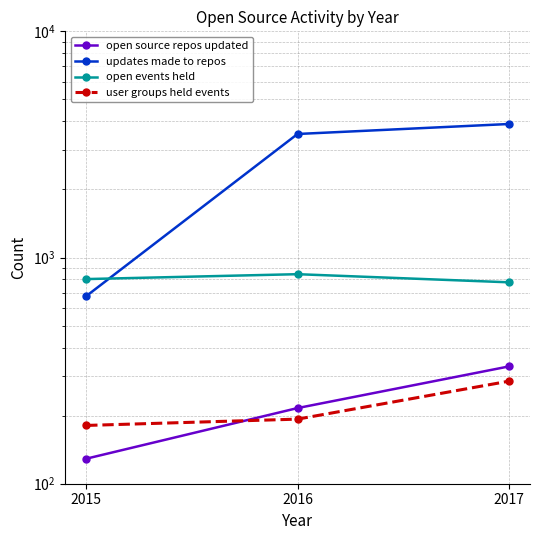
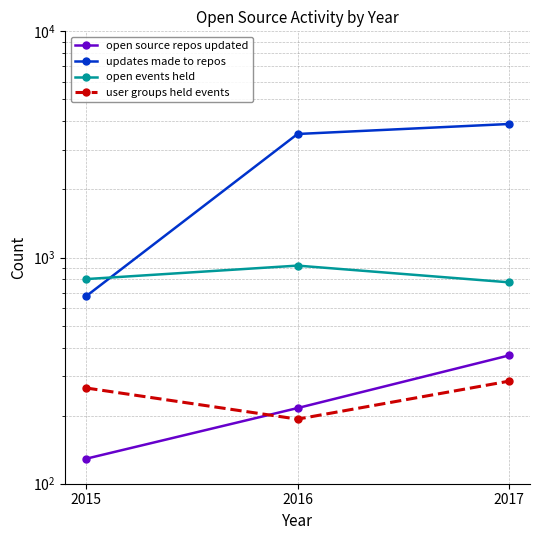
user groups held events, 2015: 180 -> 270
open events held, 2016: 840 -> 920
open source repos updated, 2017: 330 -> 370
